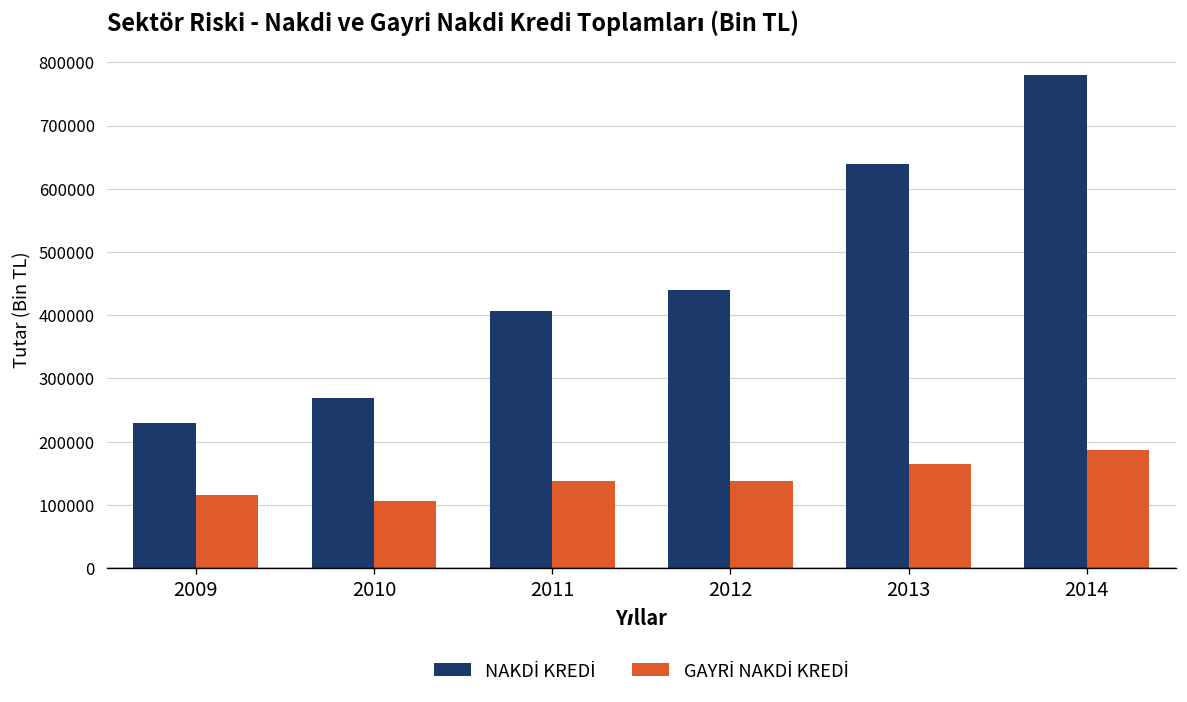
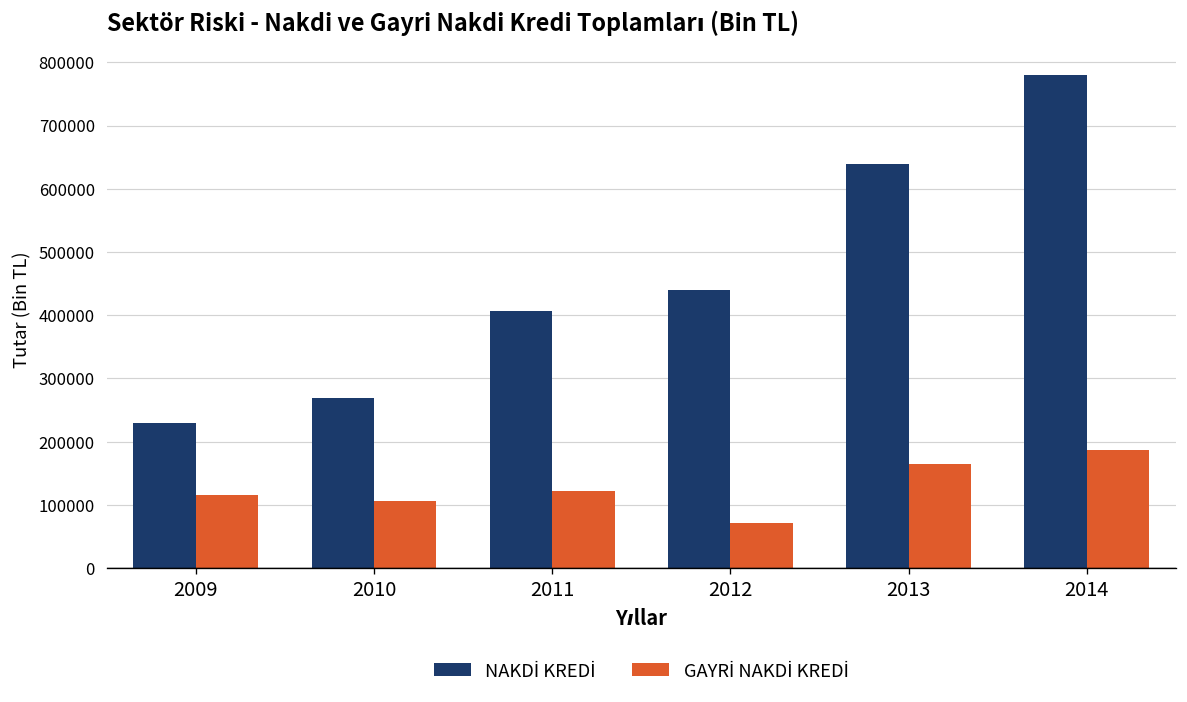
GAYRİ NAKDİ KREDİ, 2011: 140000 -> 120000
GAYRİ NAKDİ KREDİ, 2012: 140000 -> 70000
